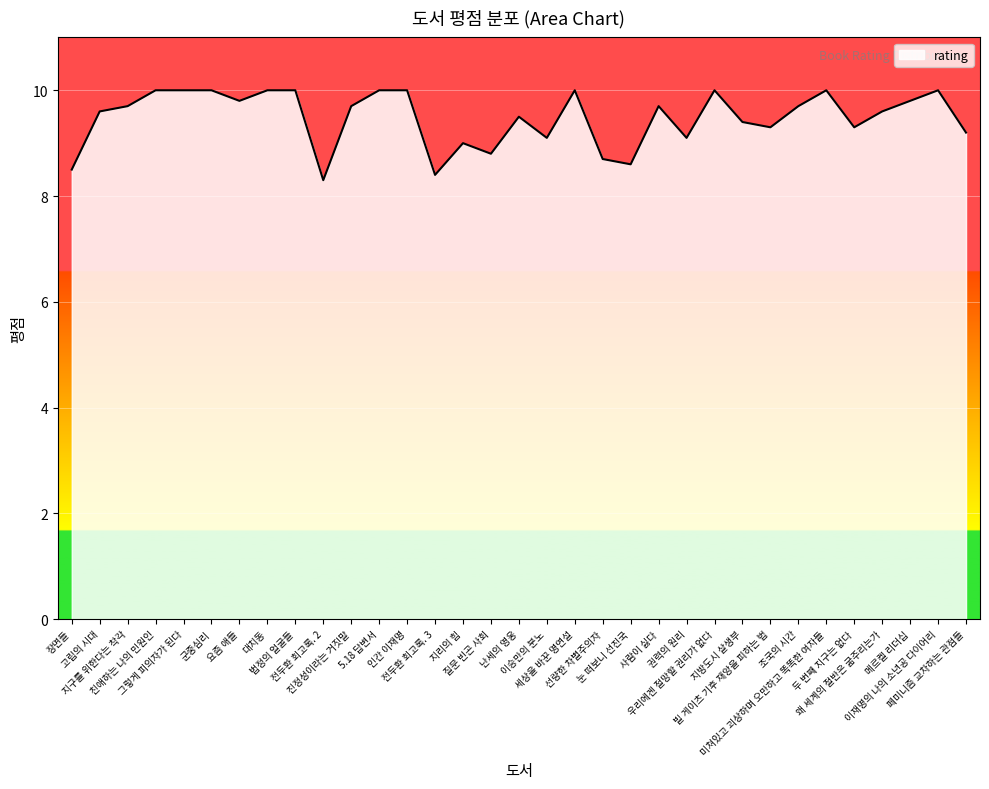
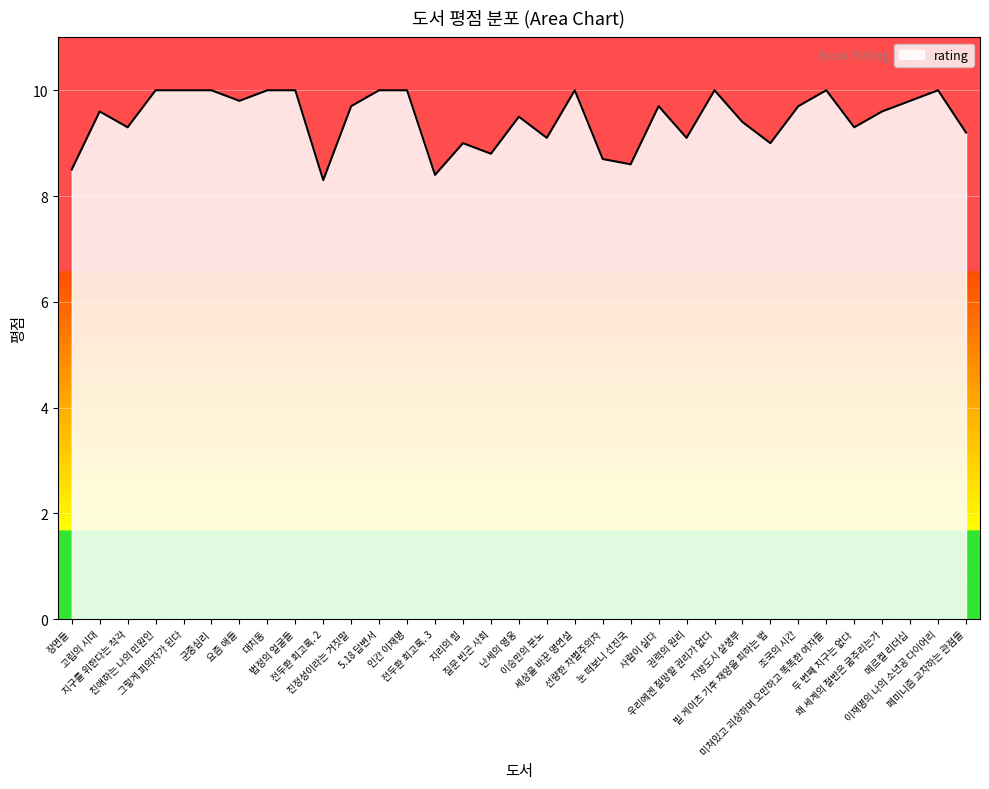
지구를 위한다는 착각: 9.7 -> 9.3
빌 게이츠 기후 재앙을 피하는 법: 9.3 -> 9.0
